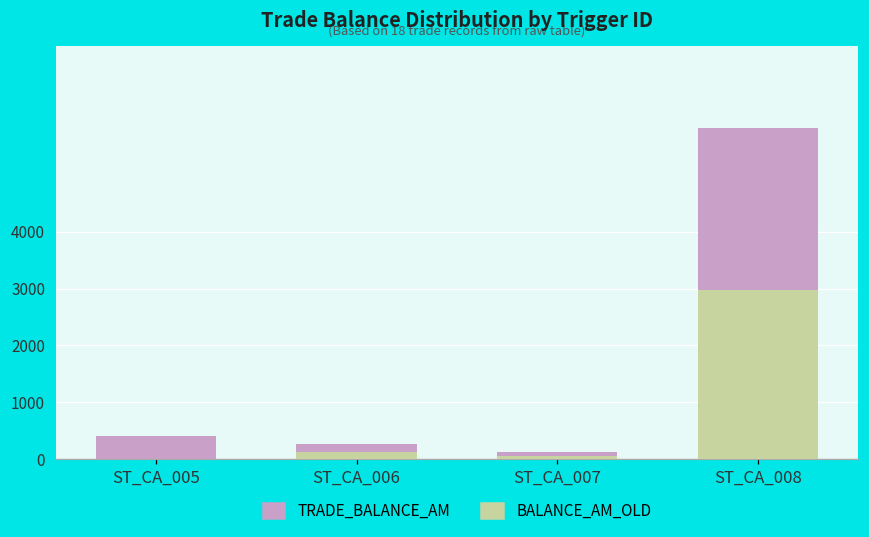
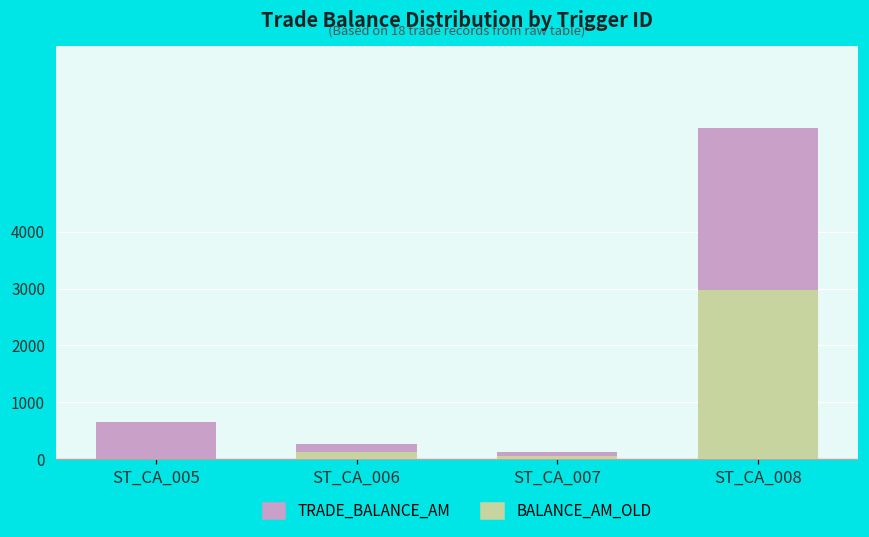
TRADE_BALANCE_AM, ST_CA_005: 400 -> 600
